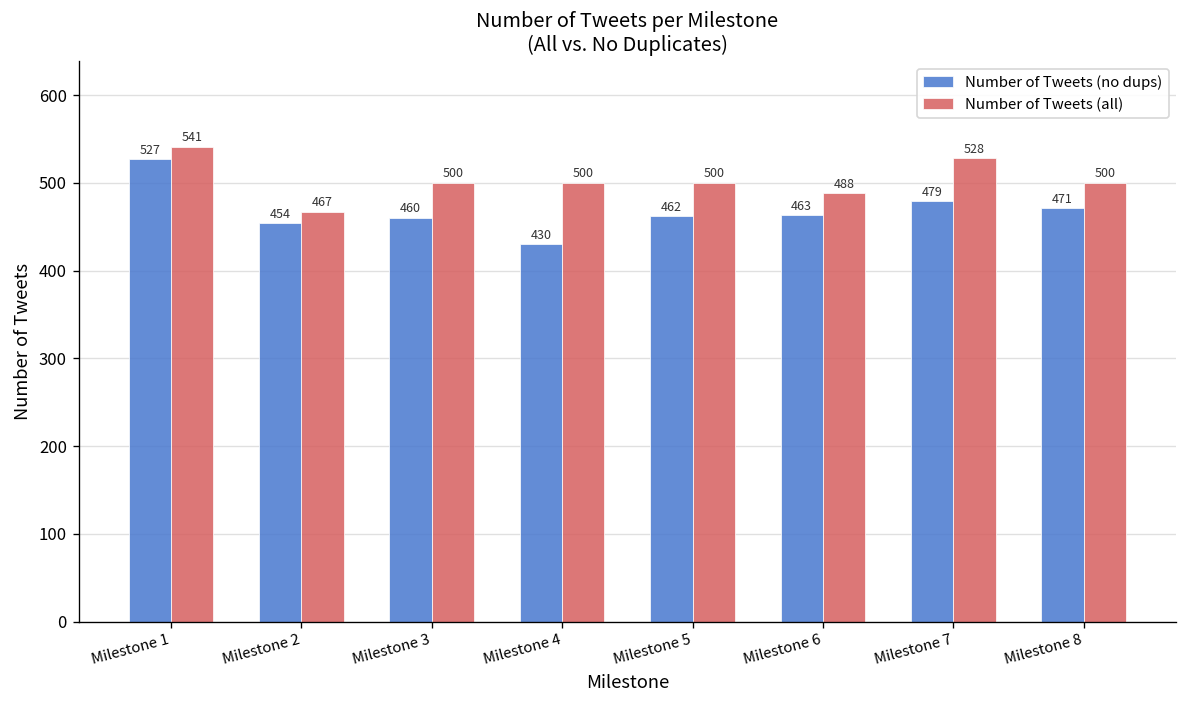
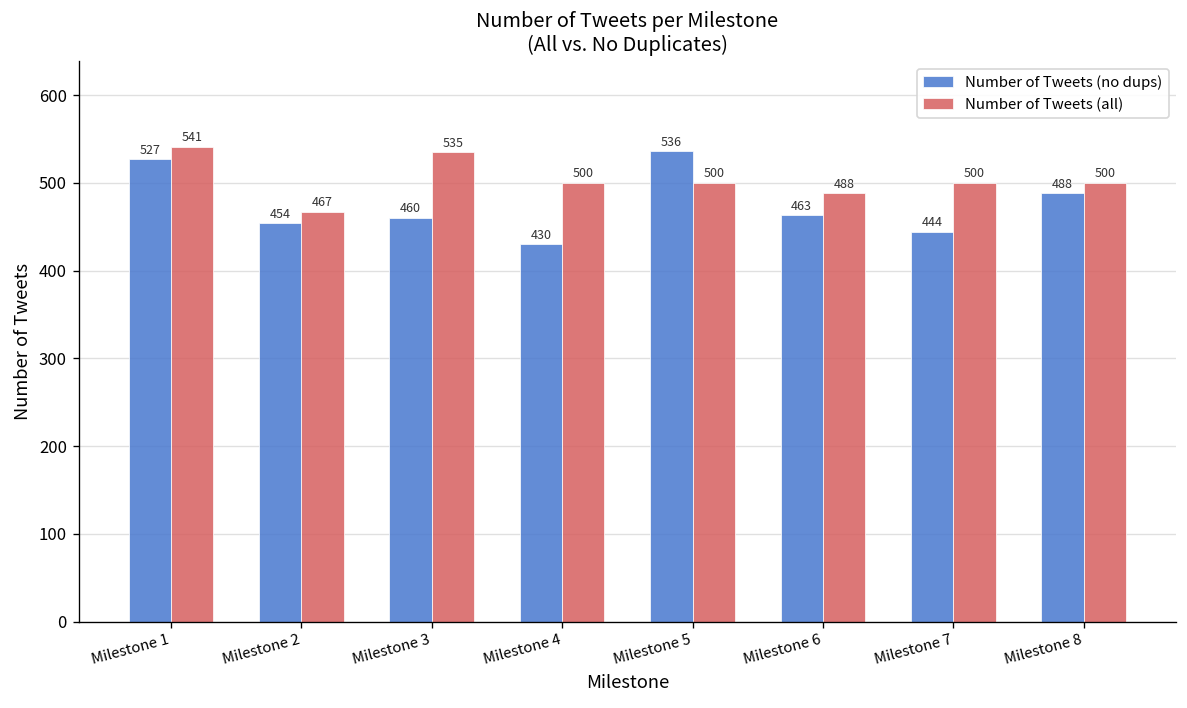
Number of Tweets (all), Milestone 3: 500 -> 535
Number of Tweets (no dups), Milestone 5: 462 -> 536
Number of Tweets (no dups), Milestone 7: 479 -> 444
Number of Tweets (all), Milestone 7: 528 -> 500
Number of Tweets (no dups), Milestone 8: 471 -> 488
